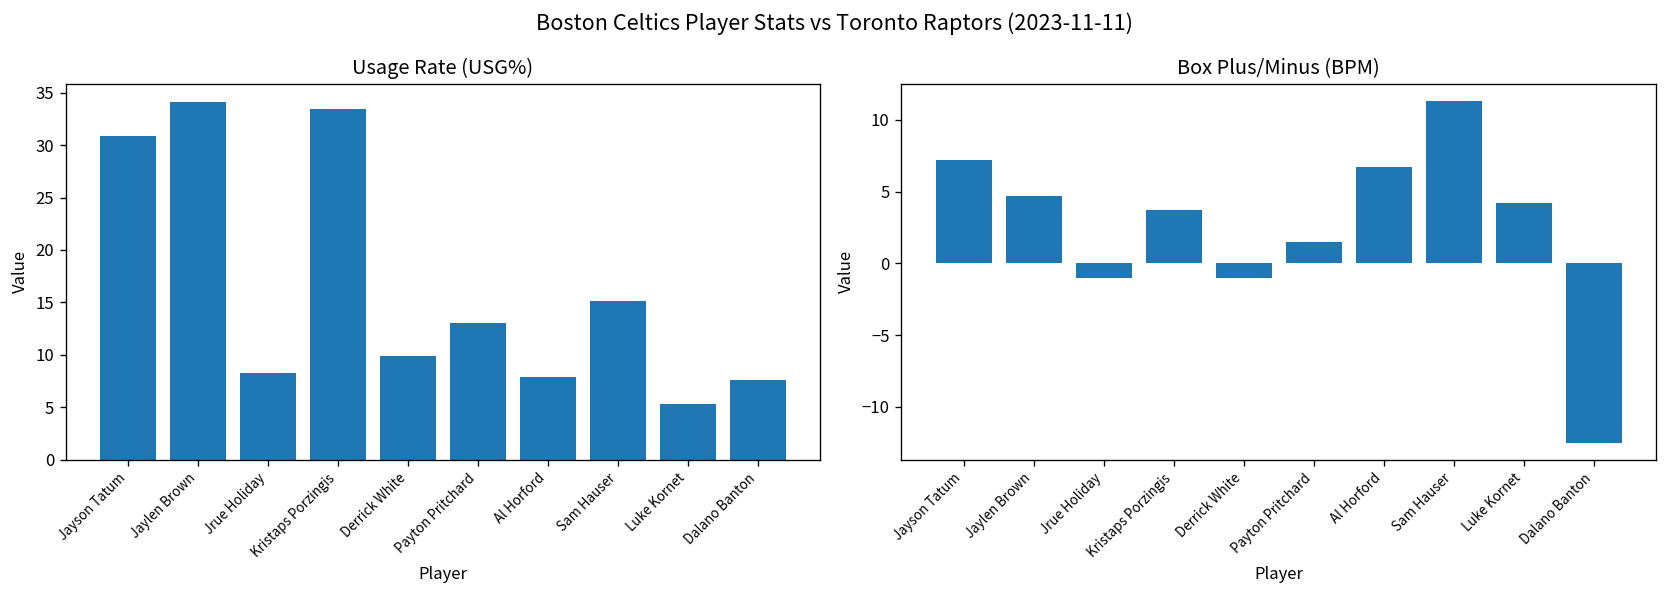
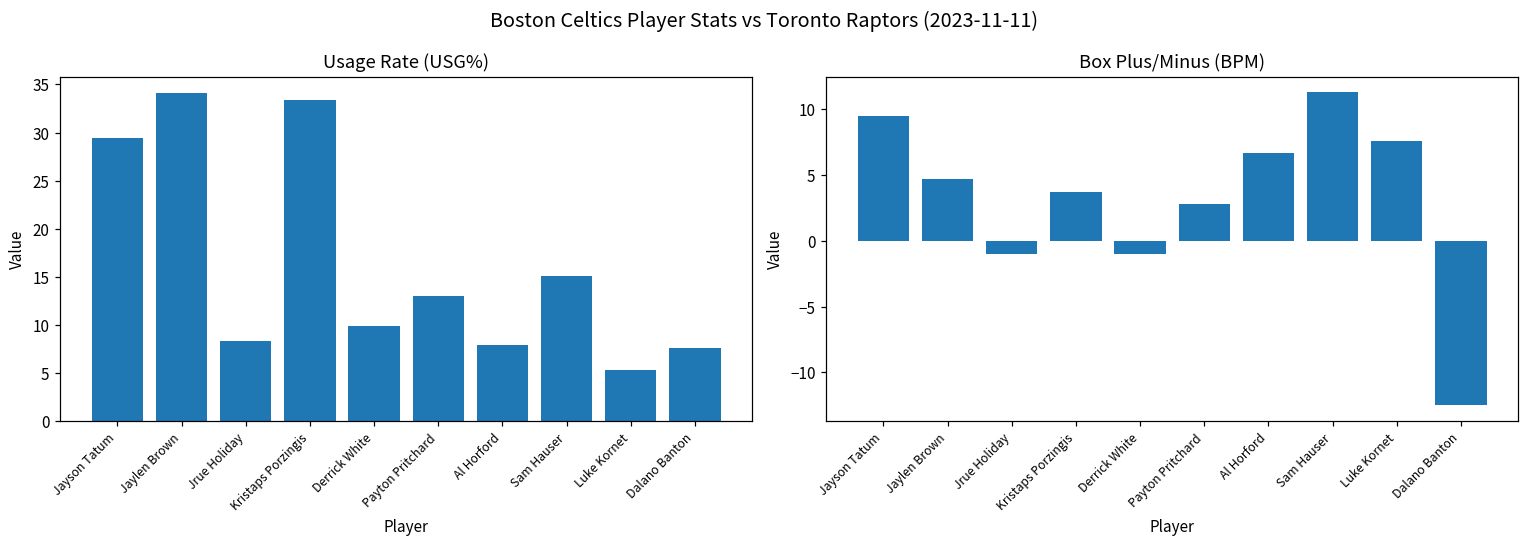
Usage Rate (USG%), Jayson Tatum: 31 -> 29
Box Plus/Minus (BPM), Jayson Tatum: 7.2 -> 9.5
Box Plus/Minus (BPM), Payton Pritchard: 1.5 -> 2.8
Box Plus/Minus (BPM), Luke Kornet: 4.2 -> 7.6
